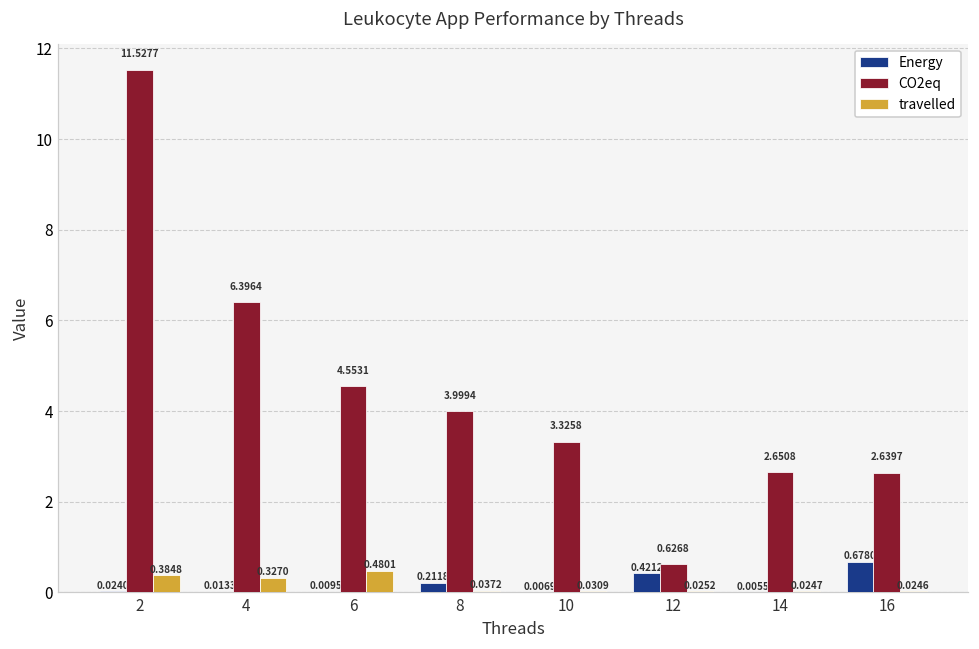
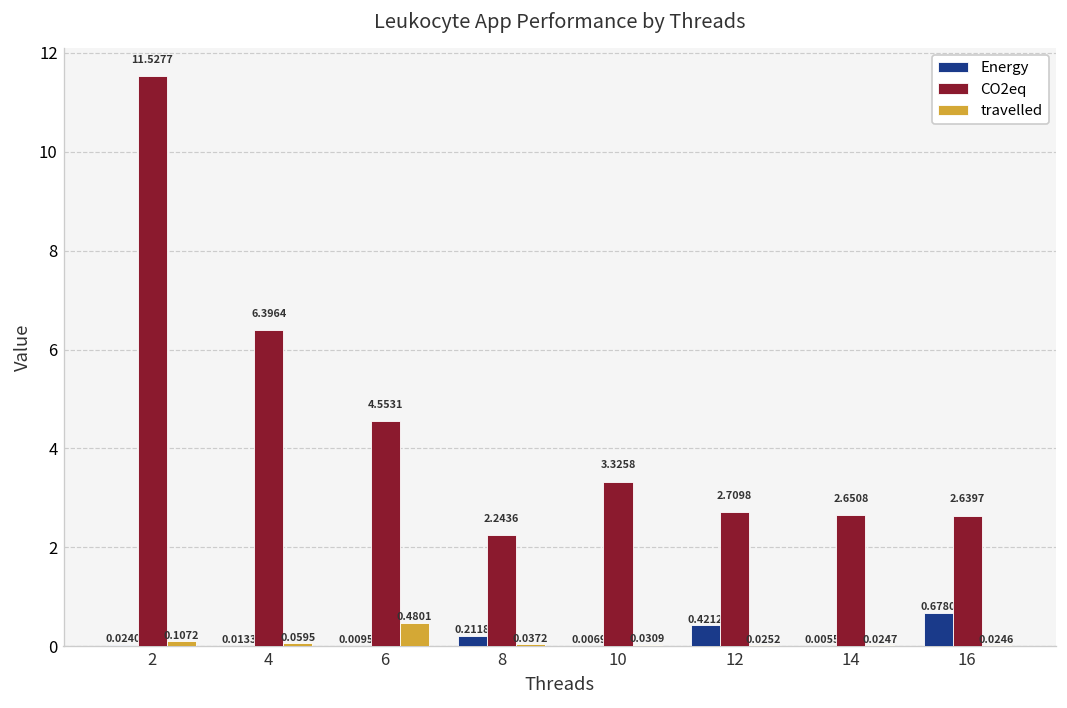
travelled, 2: 0.3848 -> 0.1072
travelled, 4: 0.3270 -> 0.0595
CO2eq, 8: 3.9994 -> 2.2436
CO2eq, 12: 0.6268 -> 2.7098
